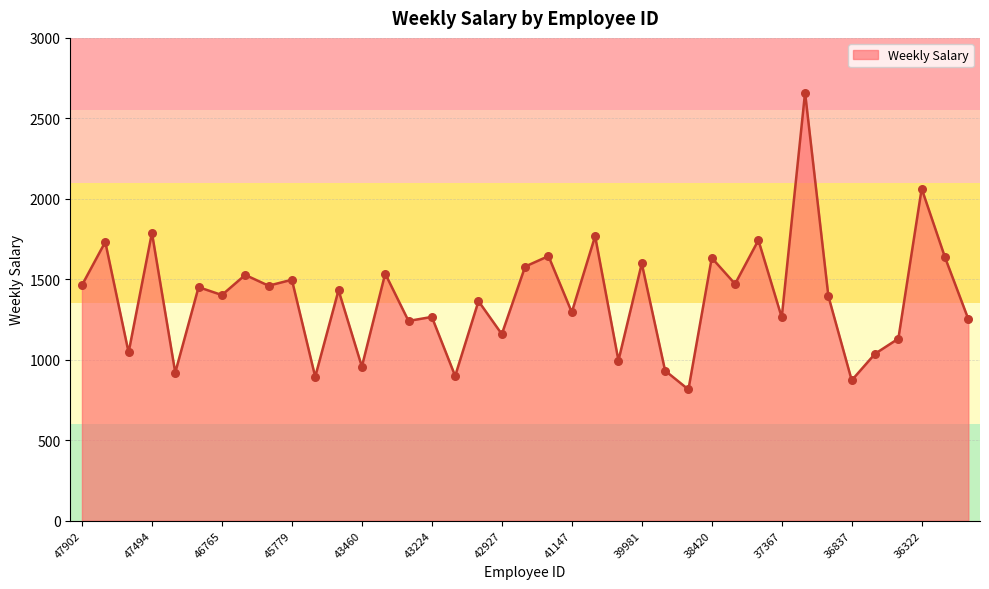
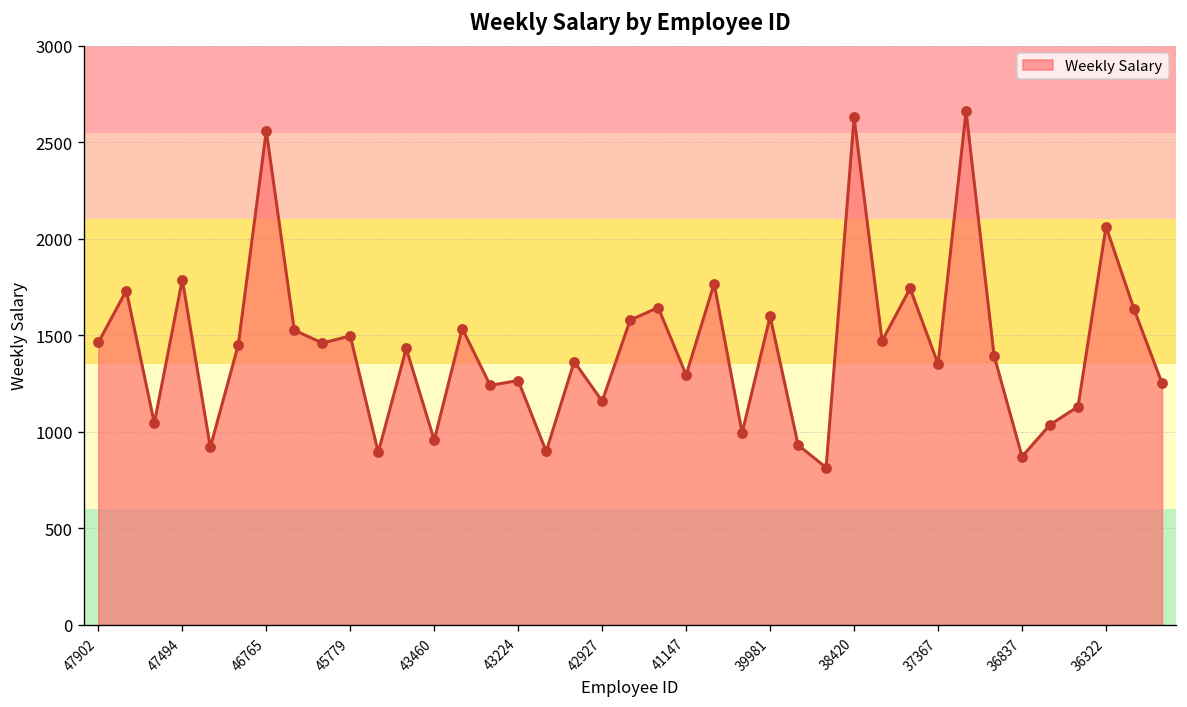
46765: 1400 -> 2560
38420: 1630 -> 2630
37367: 1260 -> 1350
